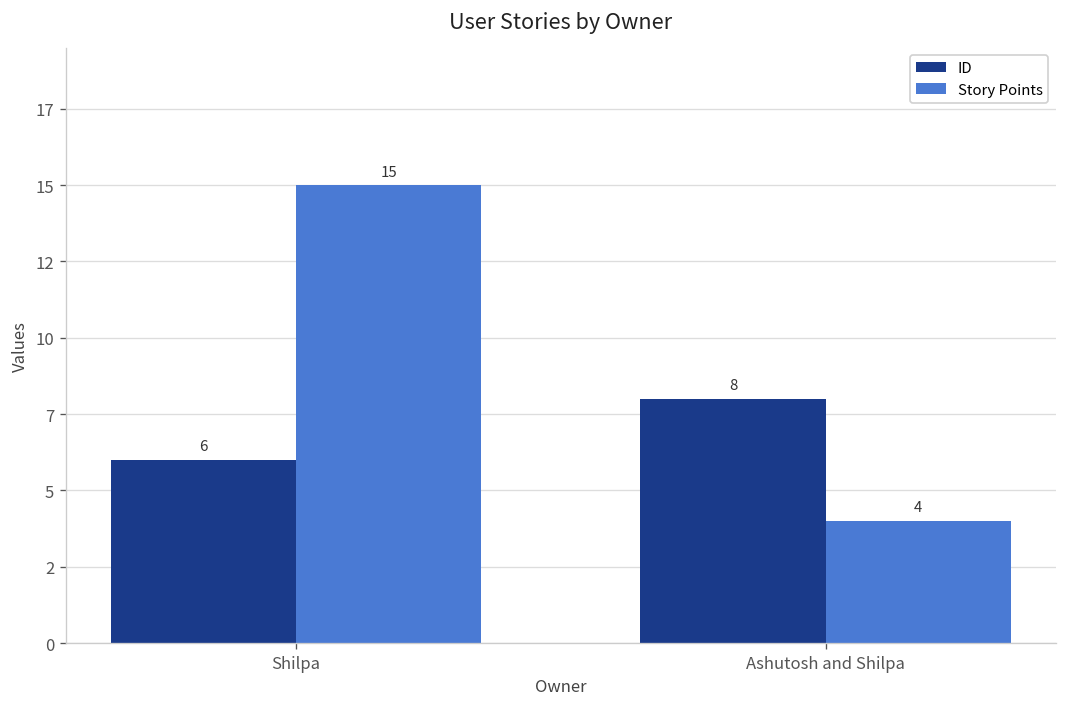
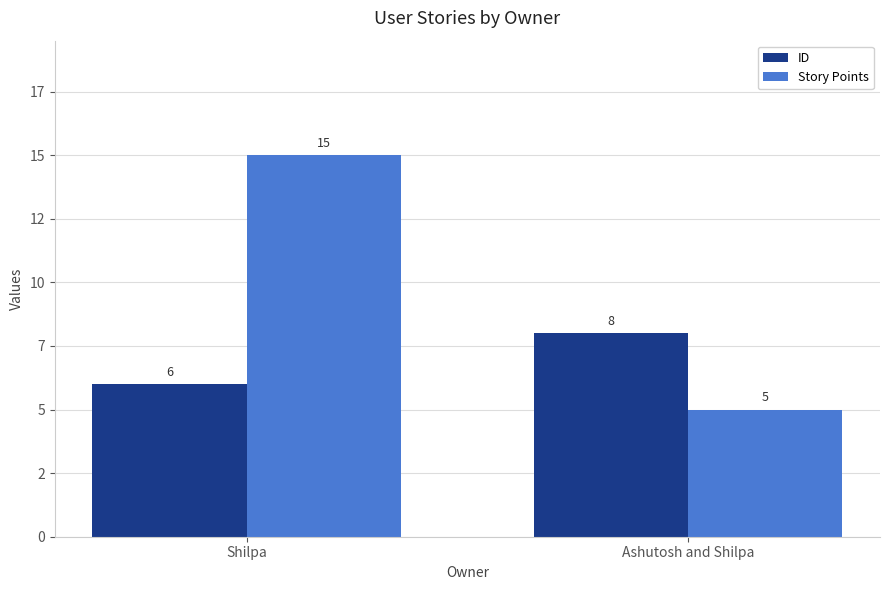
Story Points, Ashutosh and Shilpa: 4 -> 5
